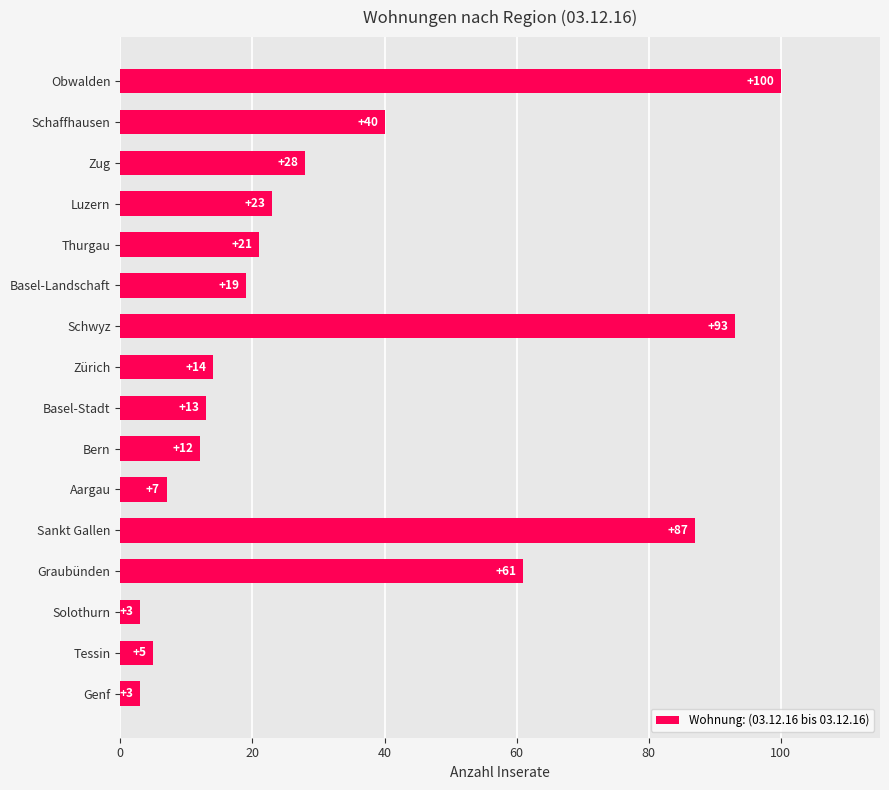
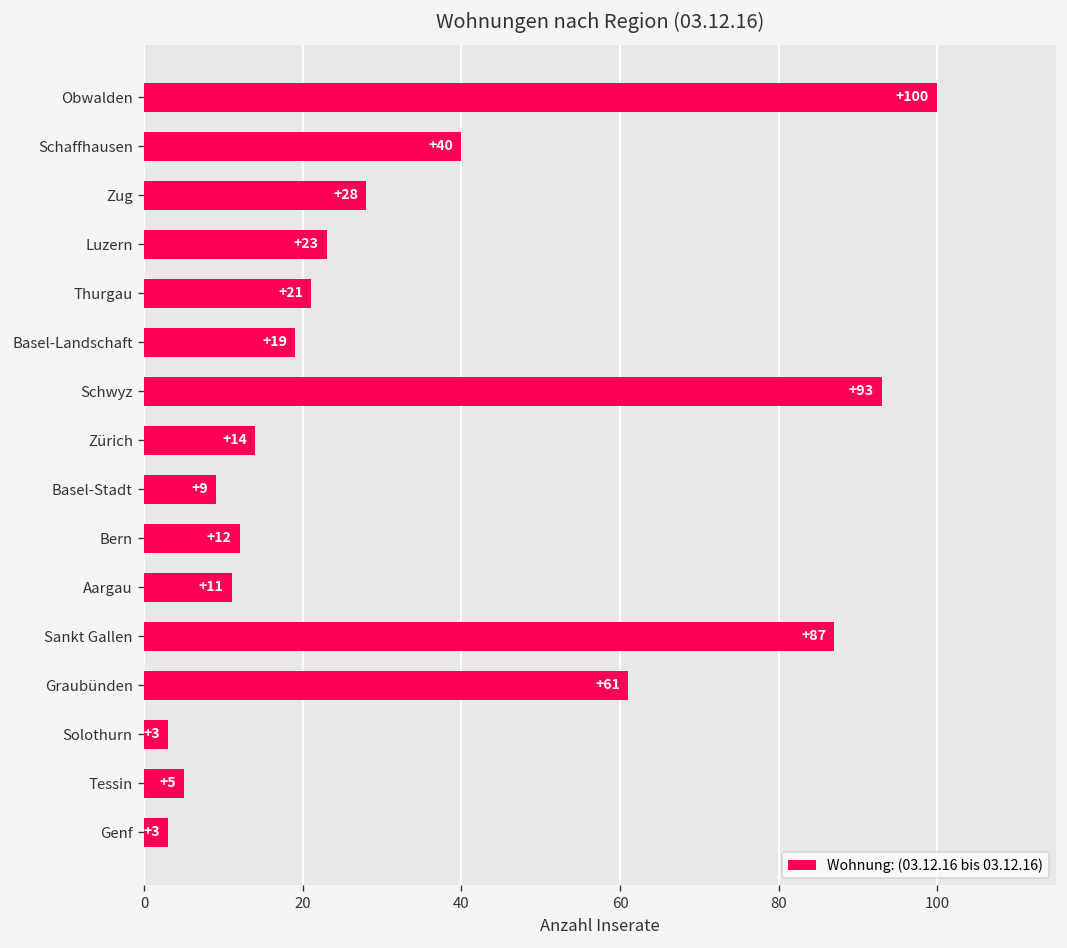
Basel-Stadt: +13 -> +9
Aargau: +7 -> +11
